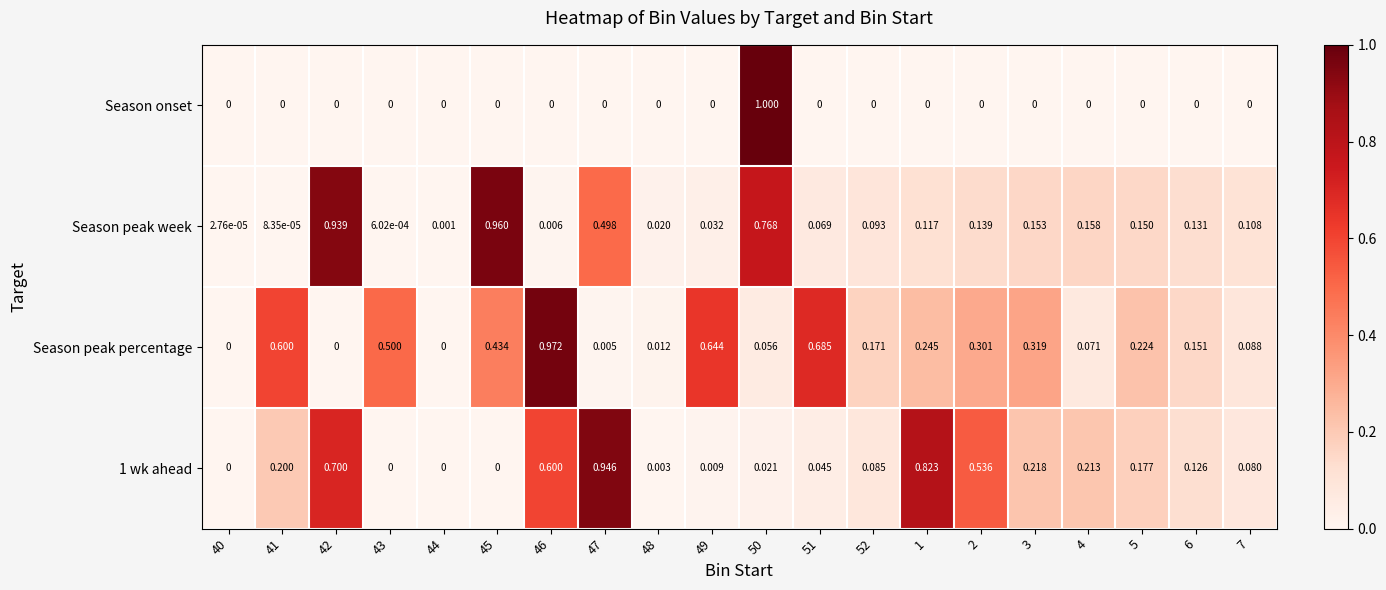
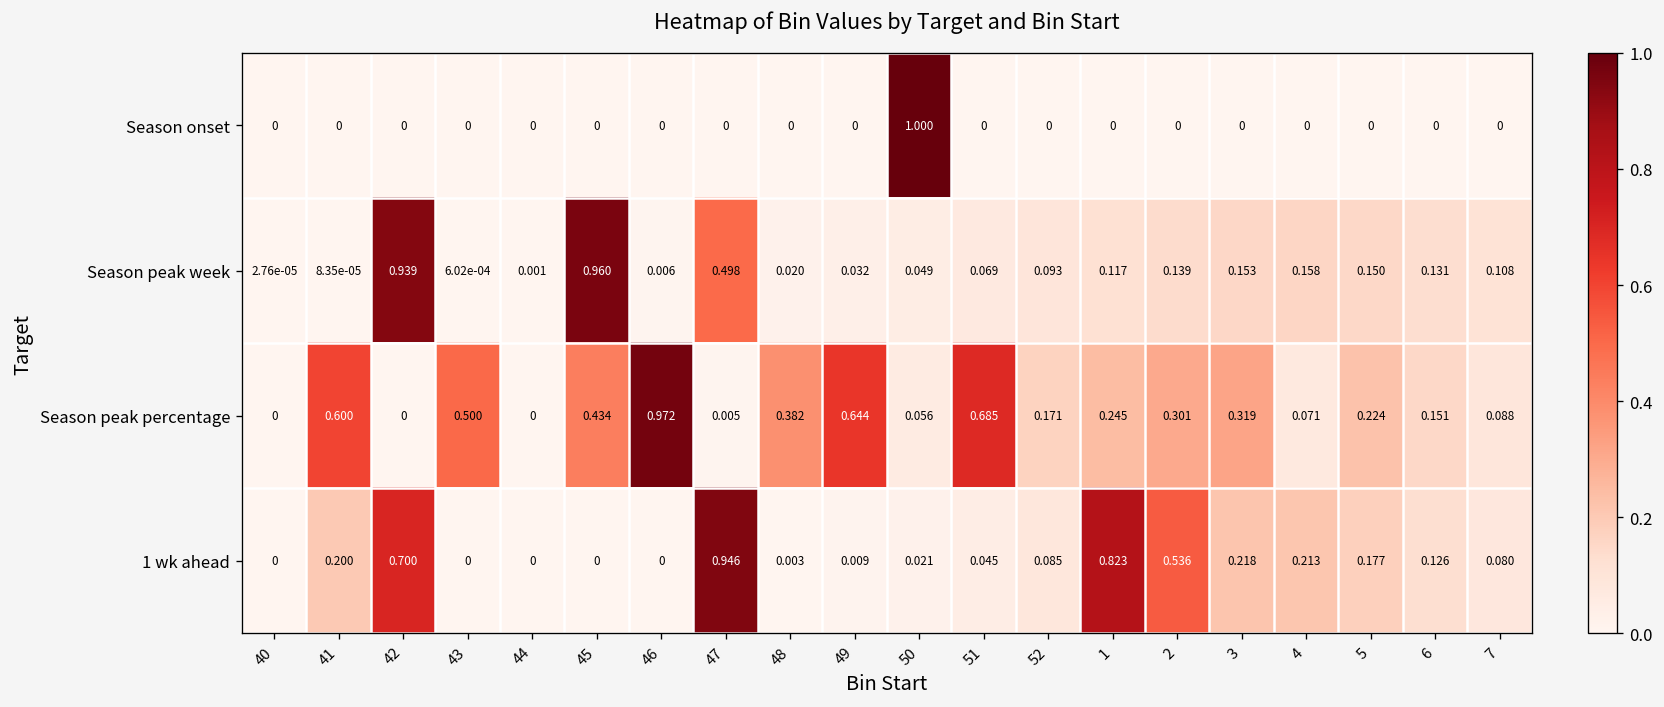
Season peak week, 50: 0.768 -> 0.049
Season peak percentage, 48: 0.012 -> 0.382
1 wk ahead, 46: 0.600 -> 0
